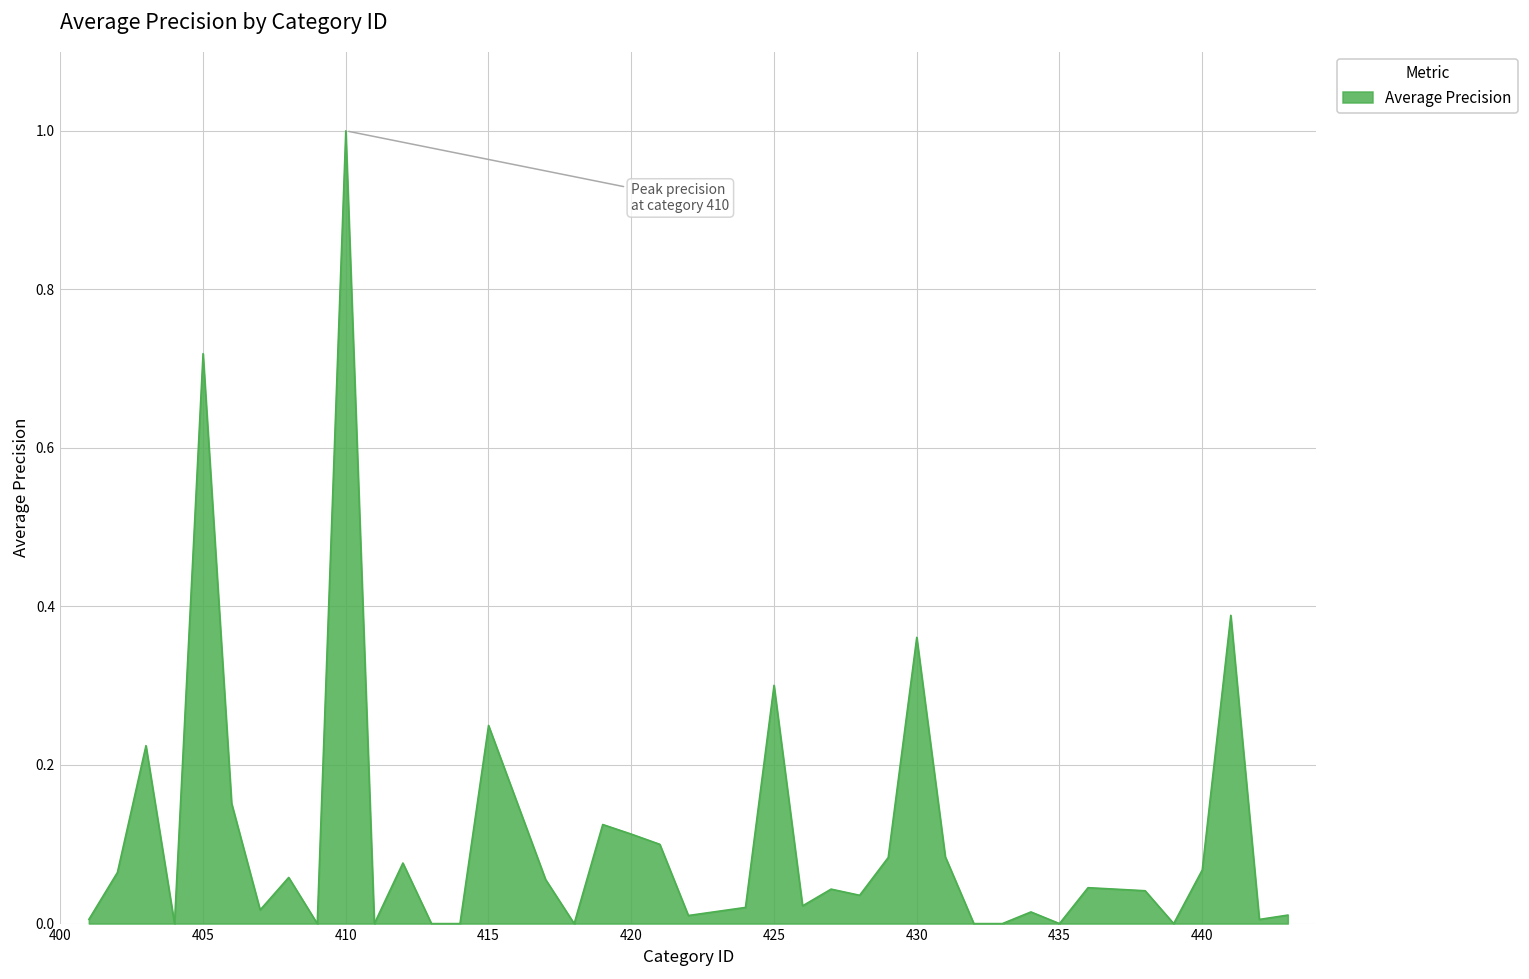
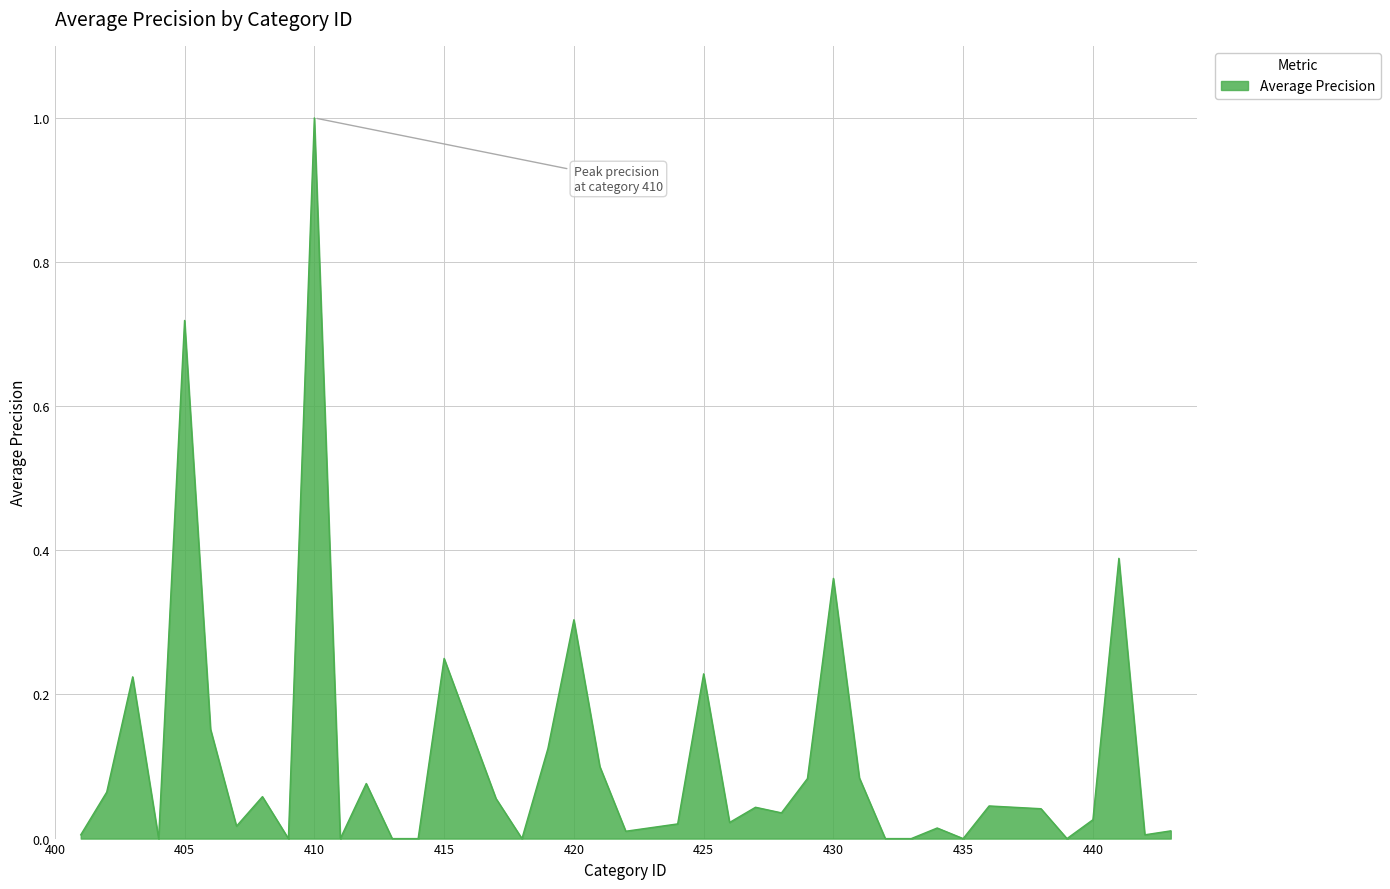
420: 0.11 -> 0.30
425: 0.30 -> 0.23
440: 0.07 -> 0.03
